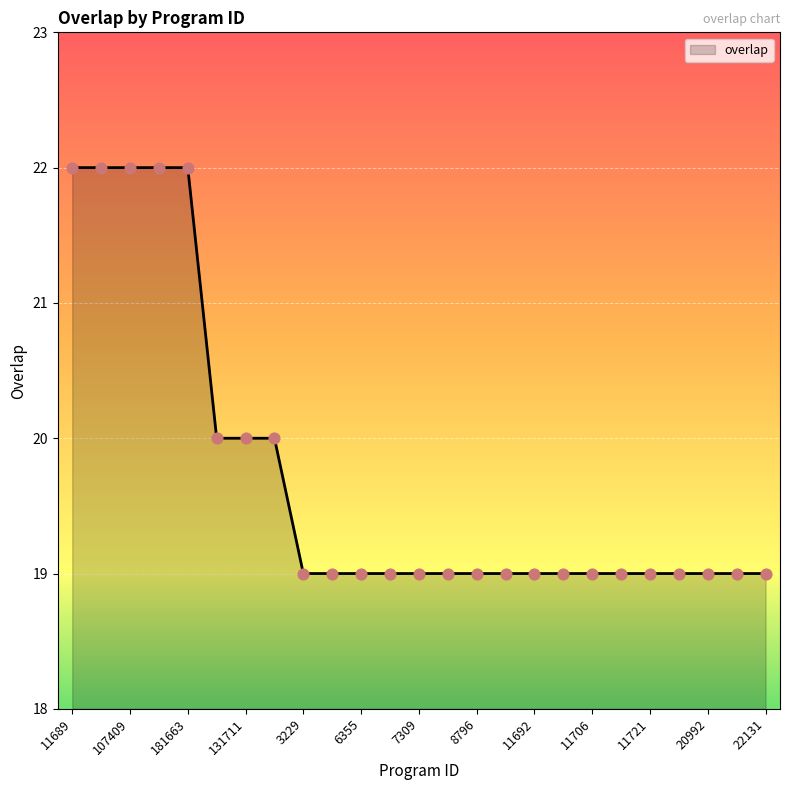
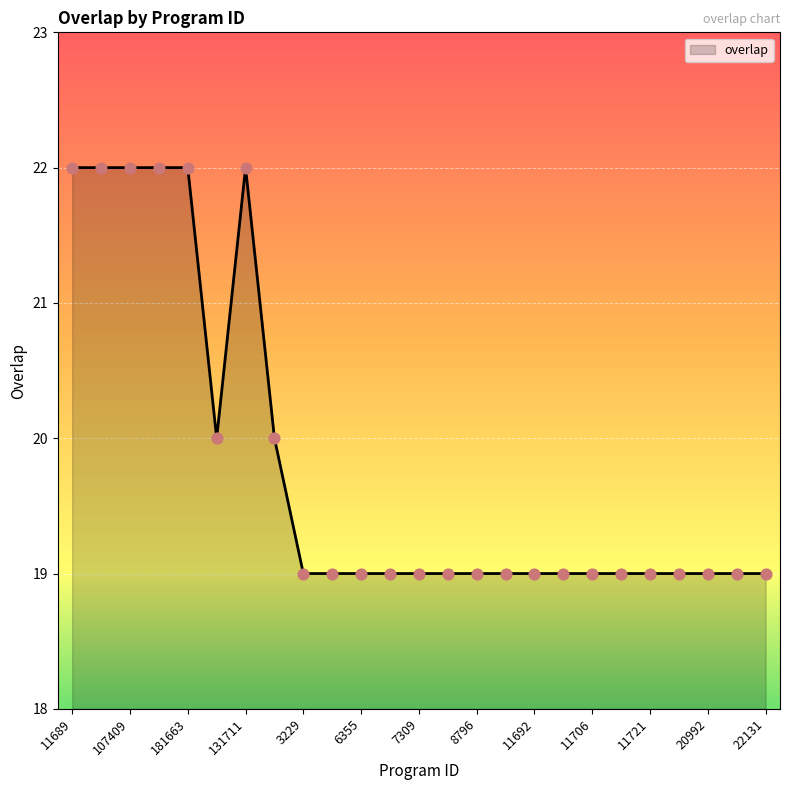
131711: 20 -> 22
